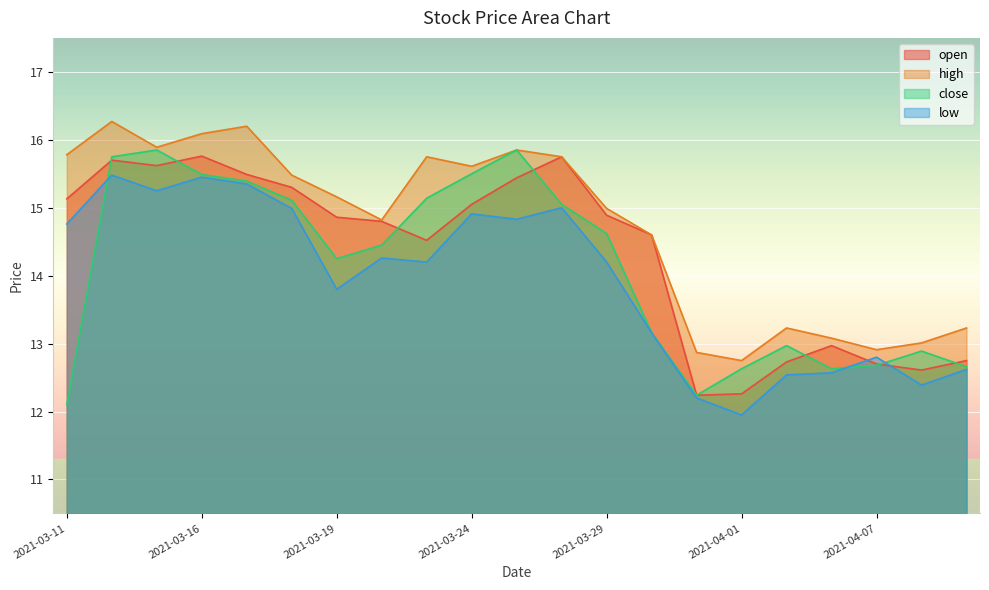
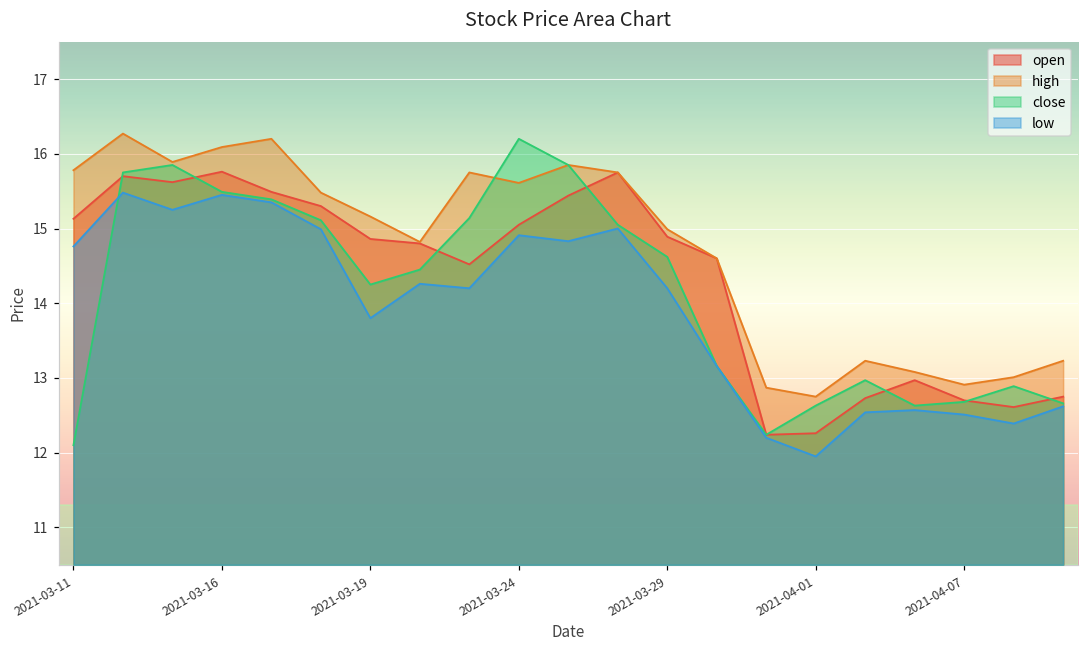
close, 2021-03-24: 15.5 -> 16.2
low, 2021-04-07: 12.8 -> 12.5
